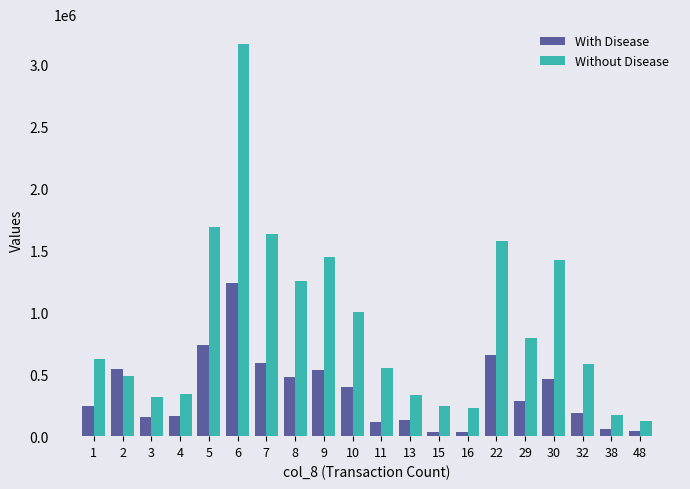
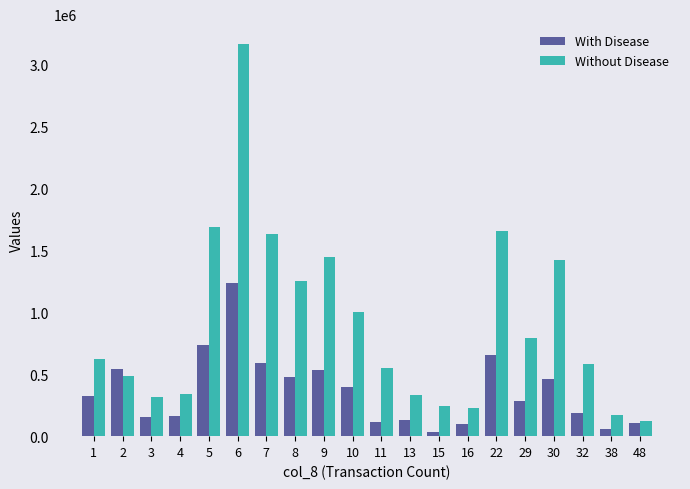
With Disease, 1: 250000 -> 330000
With Disease, 16: 30000 -> 100000
Without Disease, 22: 1570000 -> 1660000
With Disease, 48: 40000 -> 110000
